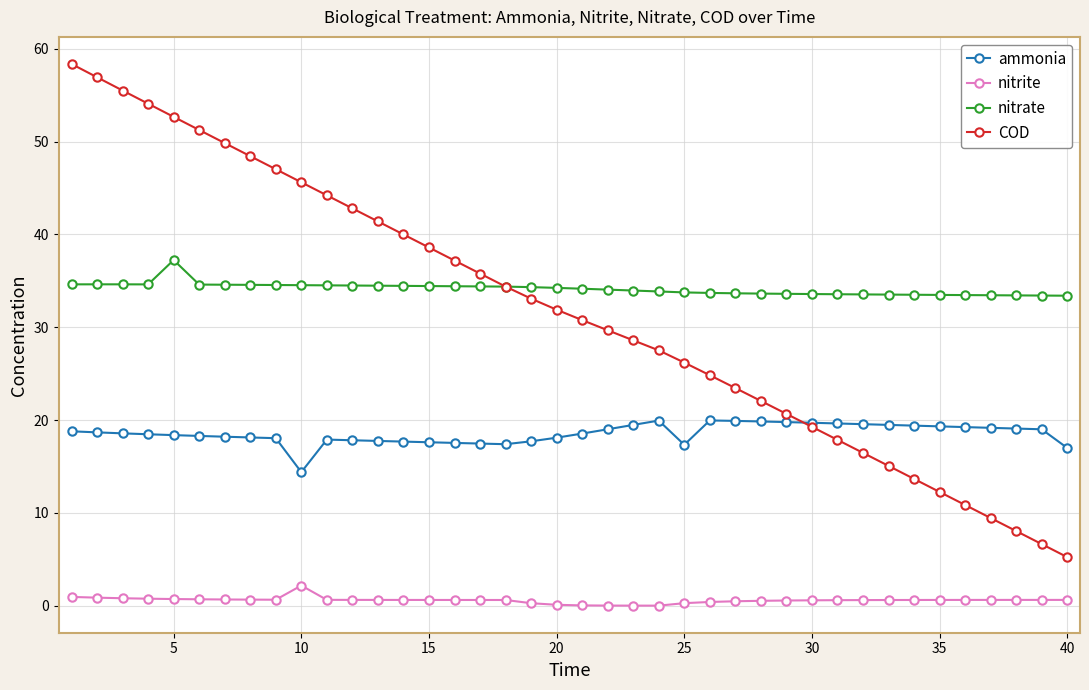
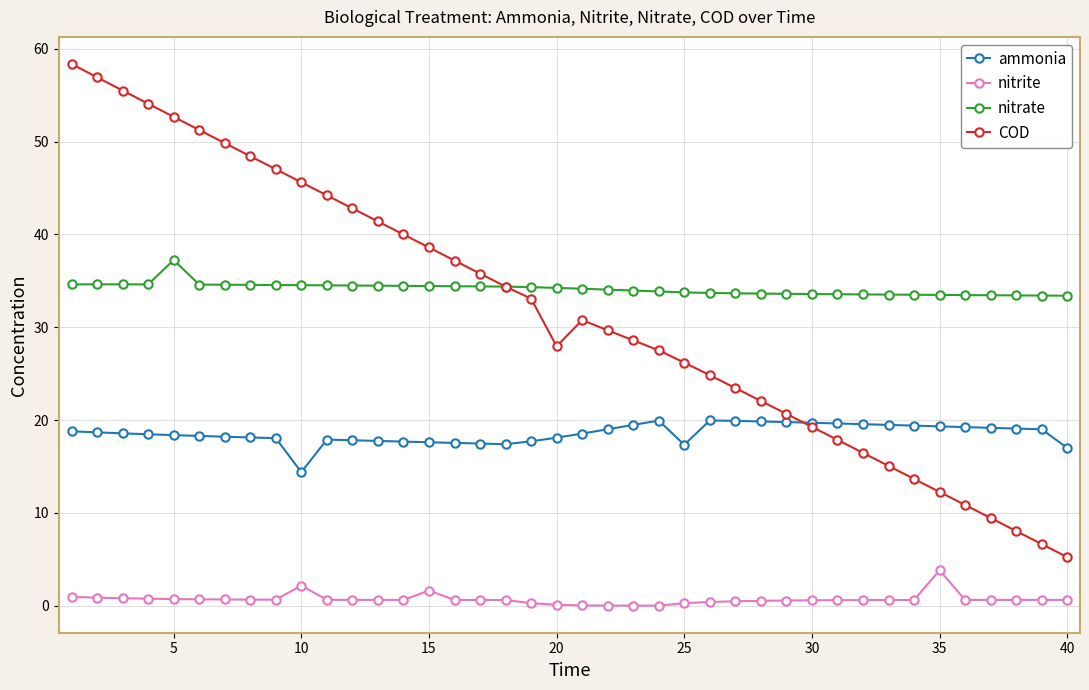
nitrite, 15: 1 -> 2
COD, 20: 32 -> 28
nitrite, 35: 1 -> 4
